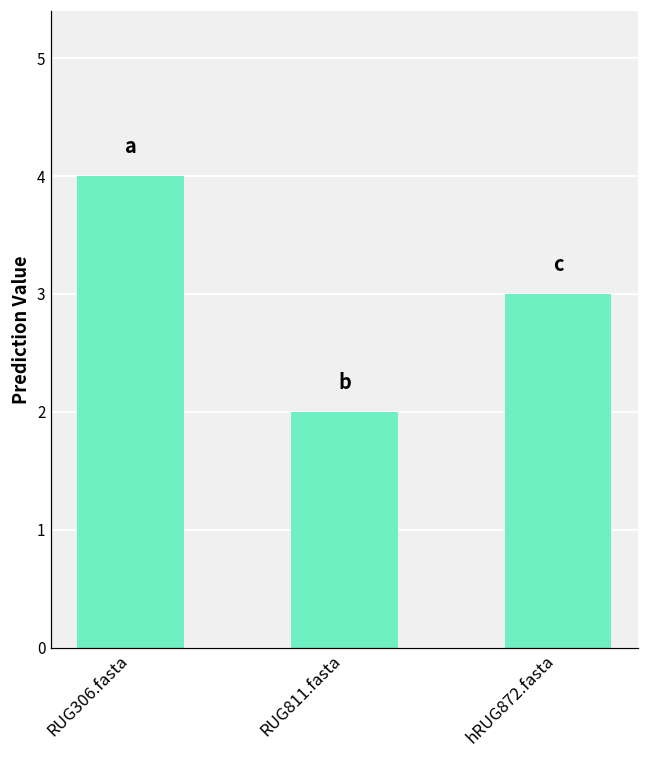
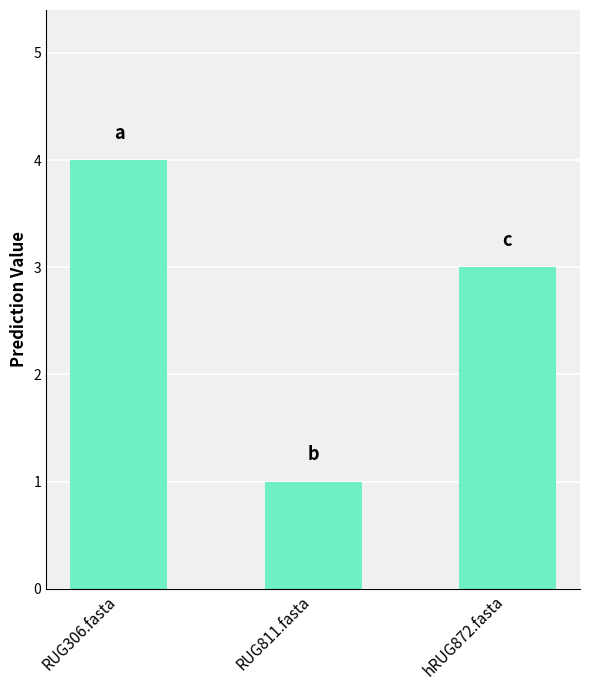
RUG811.fasta: 2 -> 1
